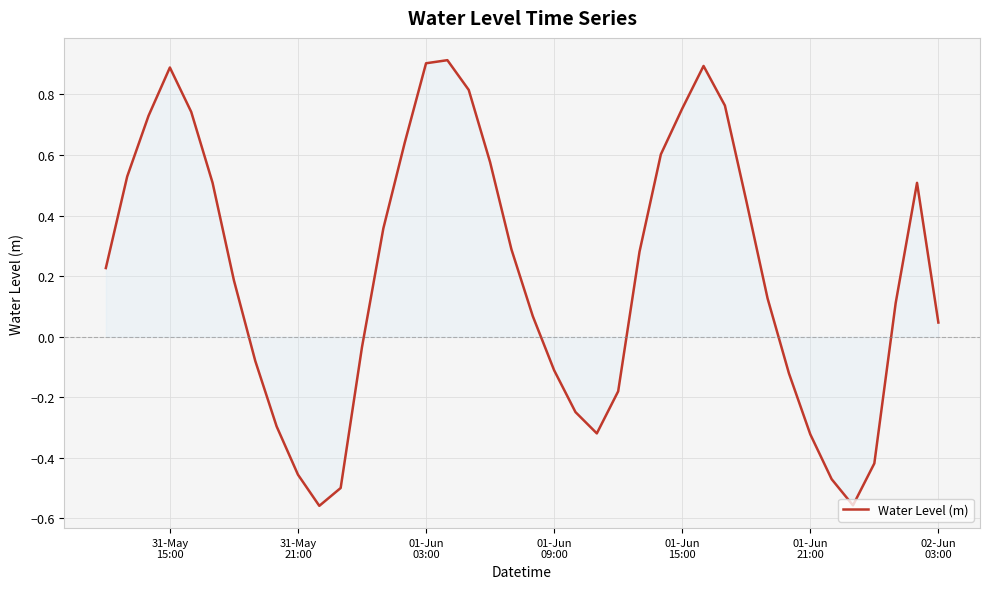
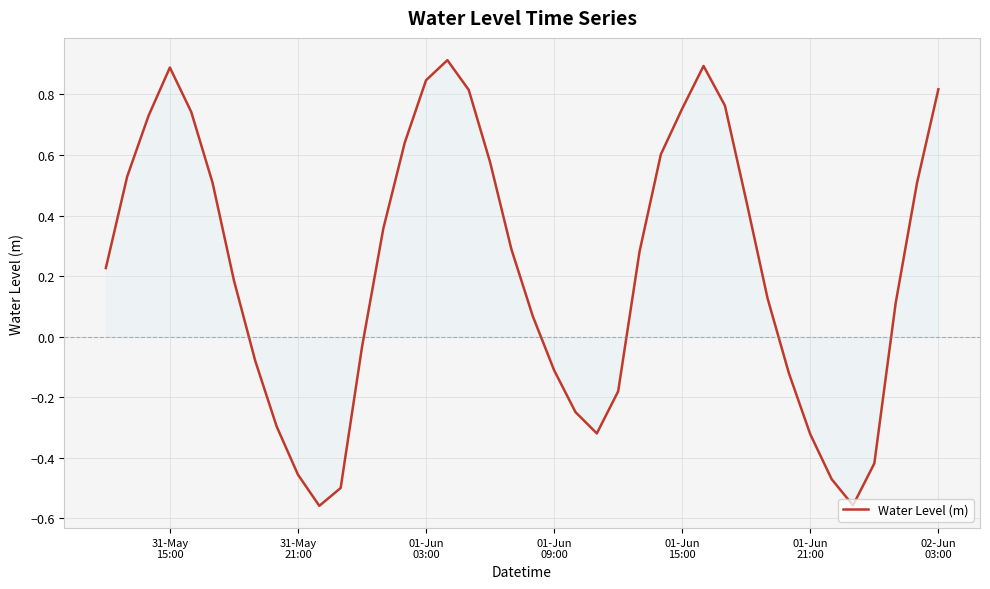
Water Level (m), 01-Jun 03:00: 0.90 -> 0.85
Water Level (m), 02-Jun 03:00: 0.05 -> 0.82
